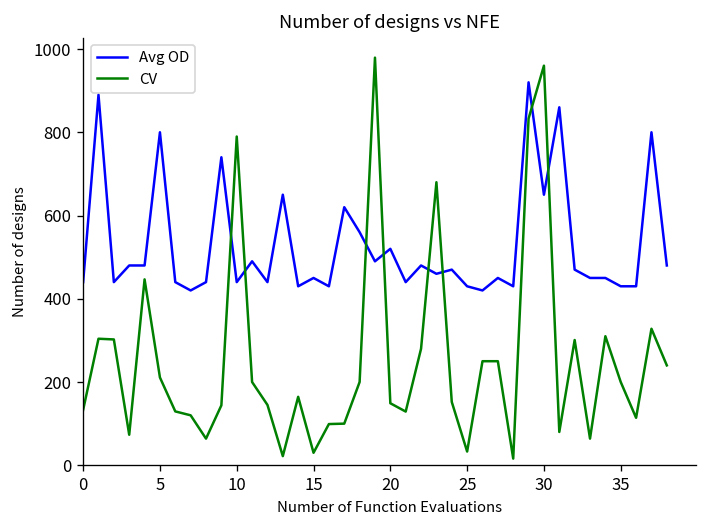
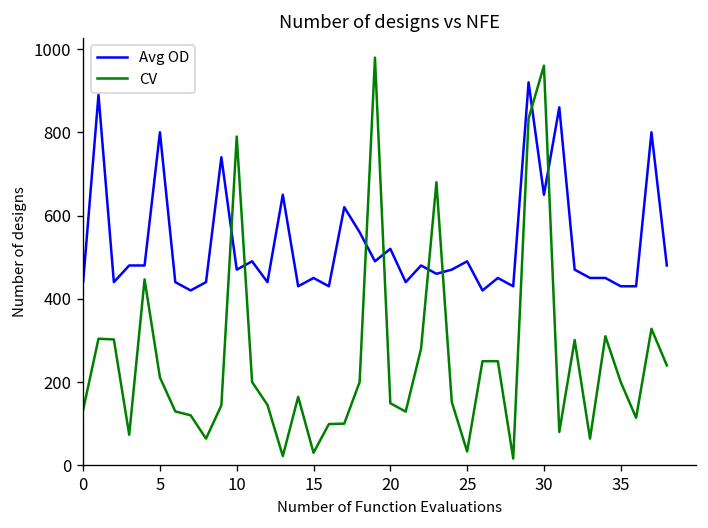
Avg OD, 10: 440 -> 470
Avg OD, 25: 430 -> 490
